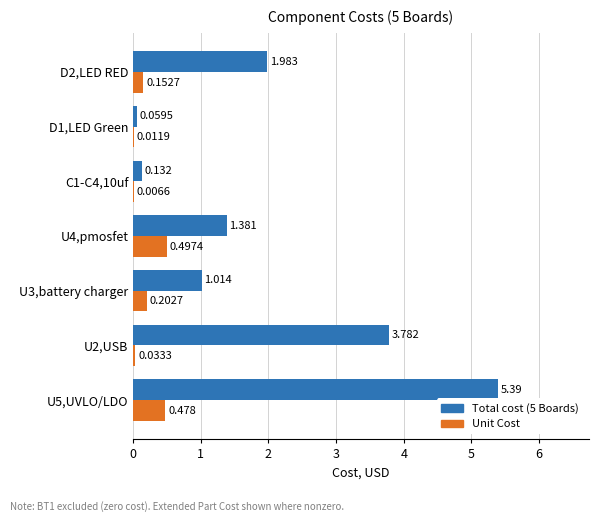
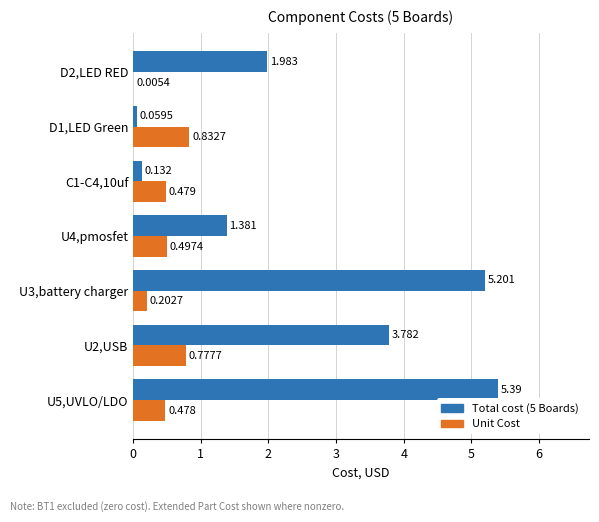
Unit Cost, D2,LED RED: 0.1527 -> 0.0054
Unit Cost, D1,LED Green: 0.0119 -> 0.8327
Unit Cost, C1-C4,10uf: 0.0066 -> 0.479
Total cost (5 Boards), U3,battery charger: 1.014 -> 5.201
Unit Cost, U2,USB: 0.0333 -> 0.7777
